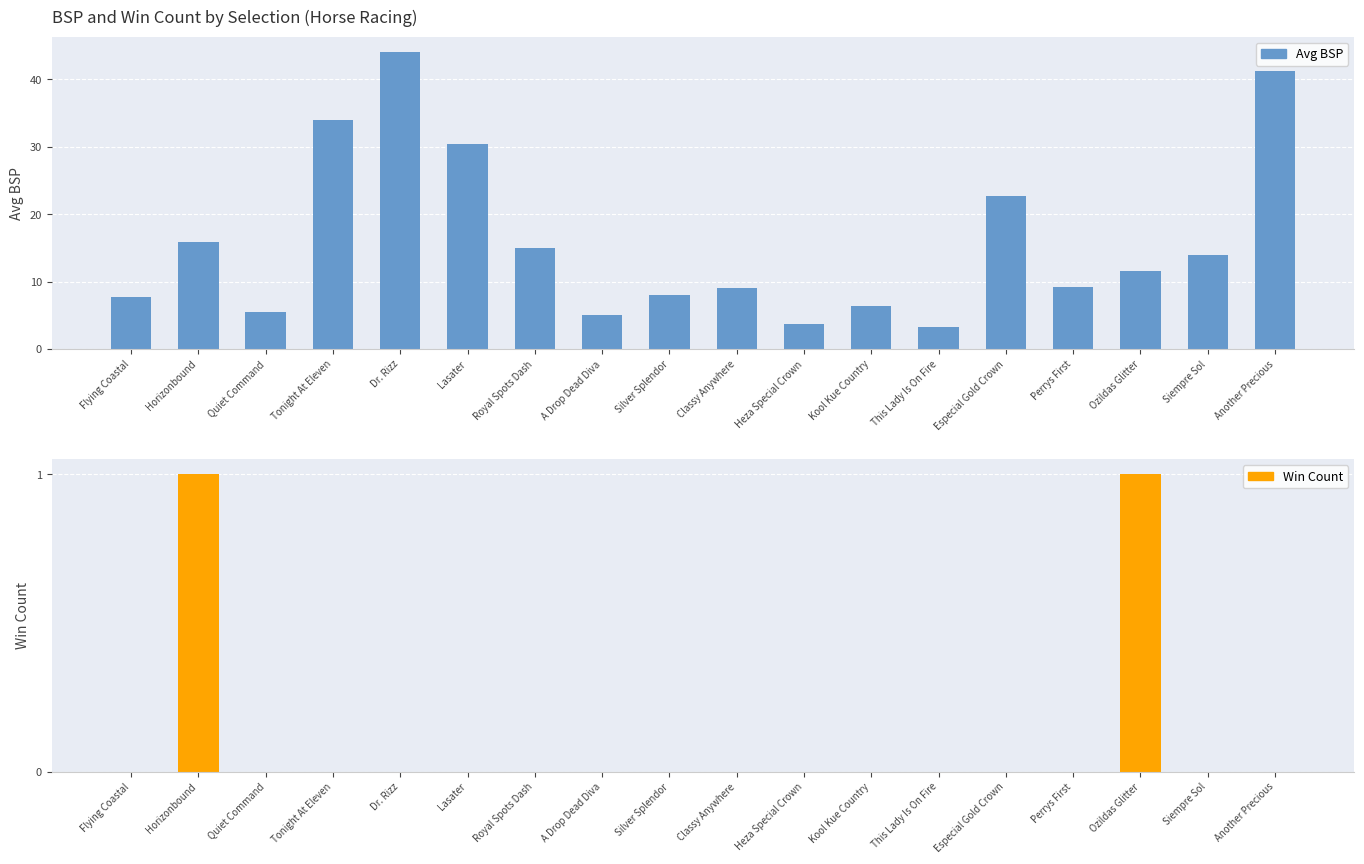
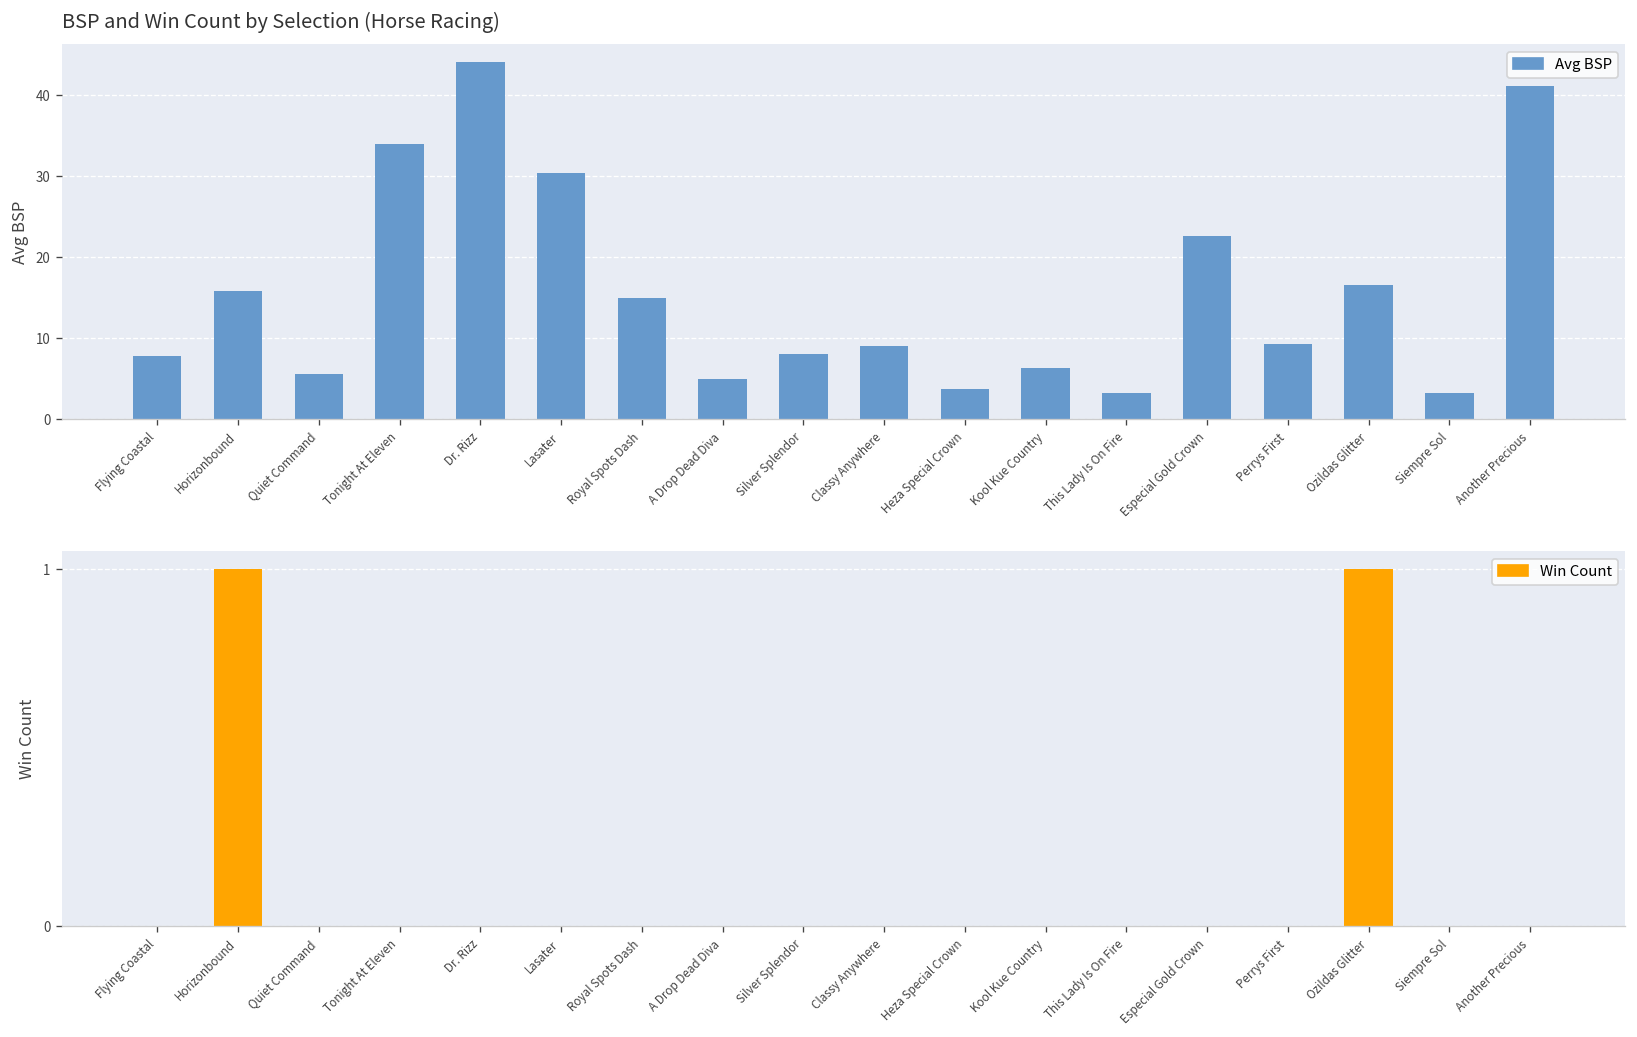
BSP and Win Count by Selection (Horse Racing), Ozildas Glitter: 12 -> 17
BSP and Win Count by Selection (Horse Racing), Siempre Sol: 14 -> 3
